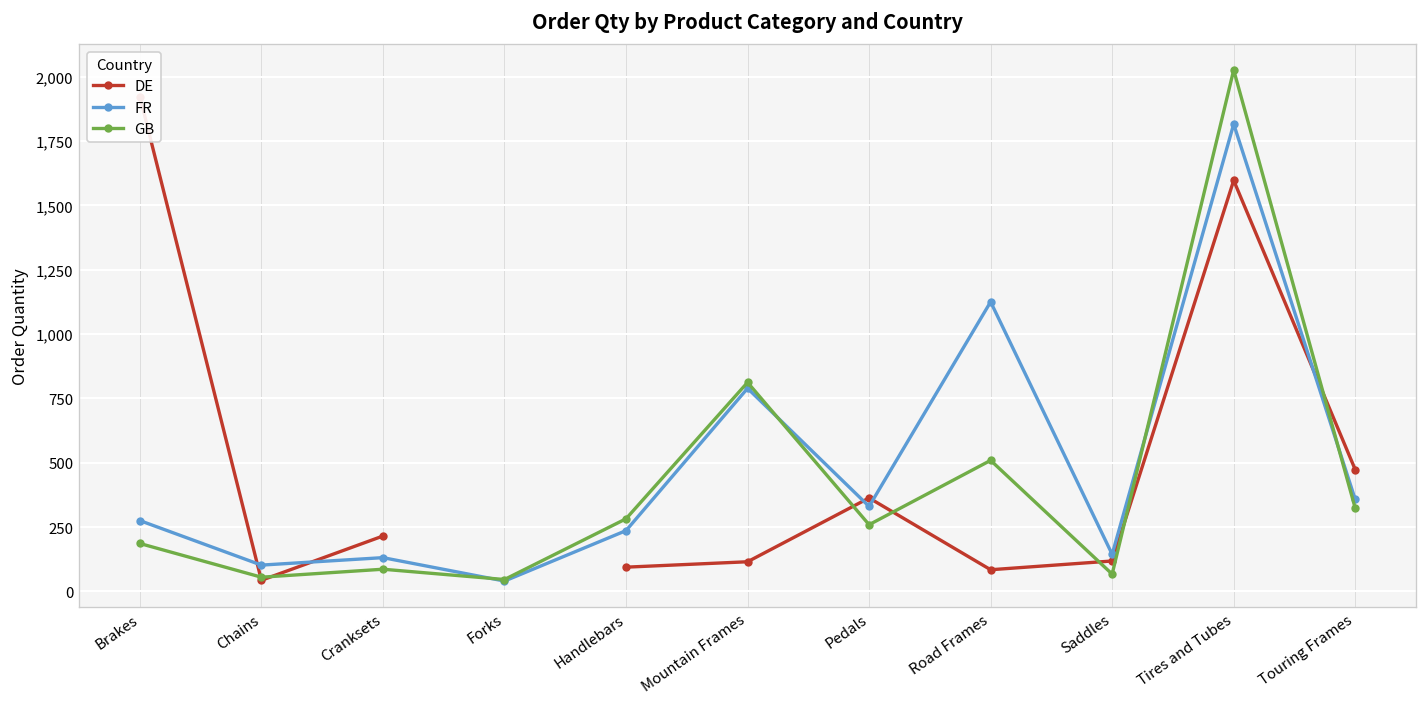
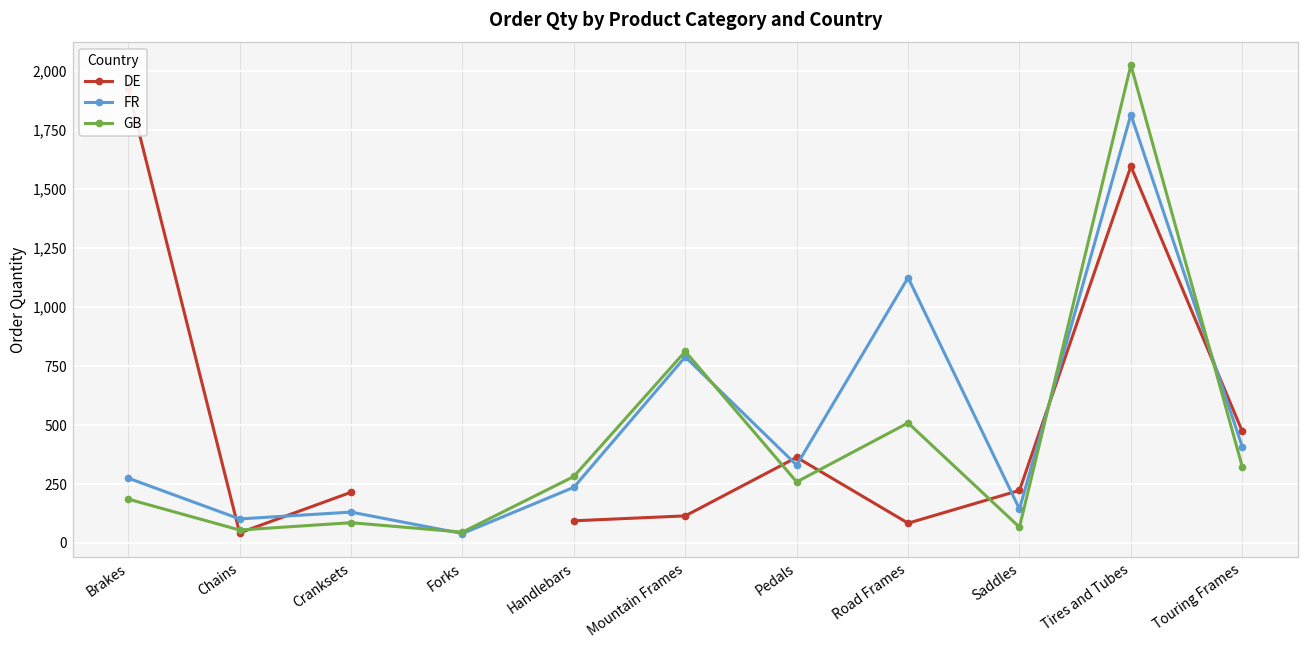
DE, Saddles: 120 -> 220
FR, Touring Frames: 360 -> 410
